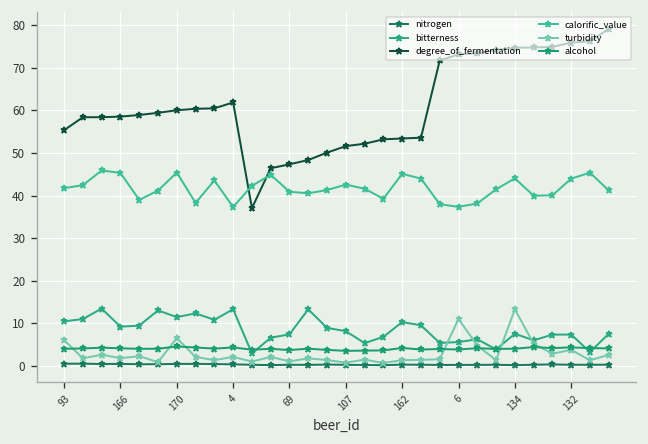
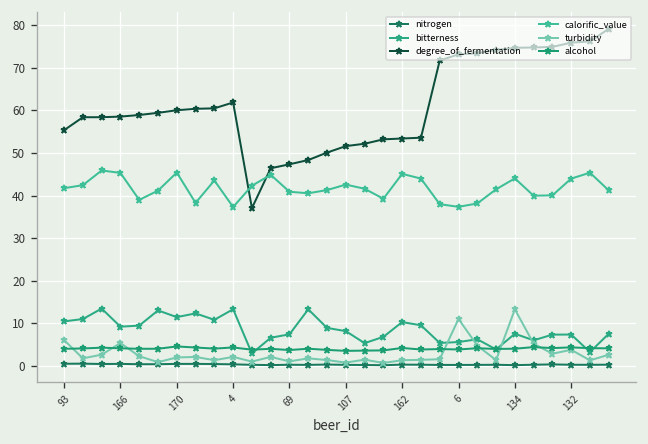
turbidity, 166: 2 -> 5
turbidity, 170: 7 -> 2
